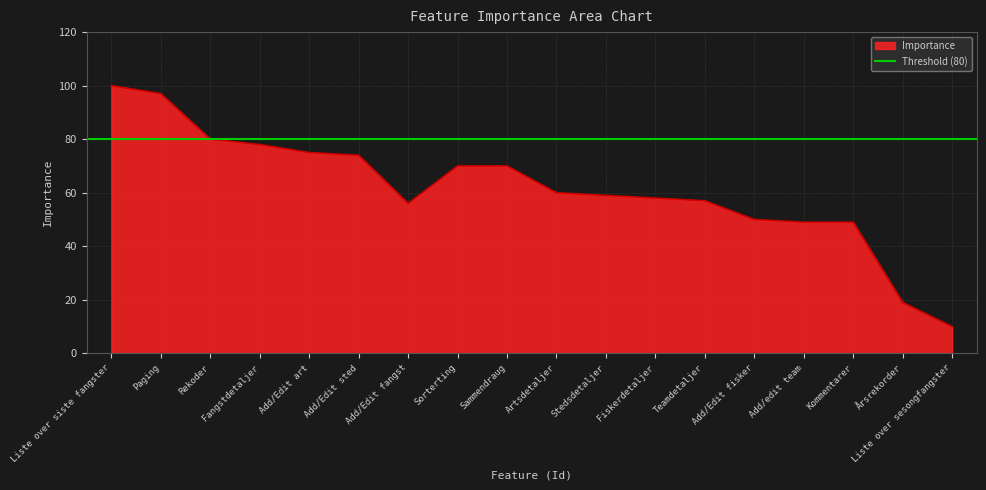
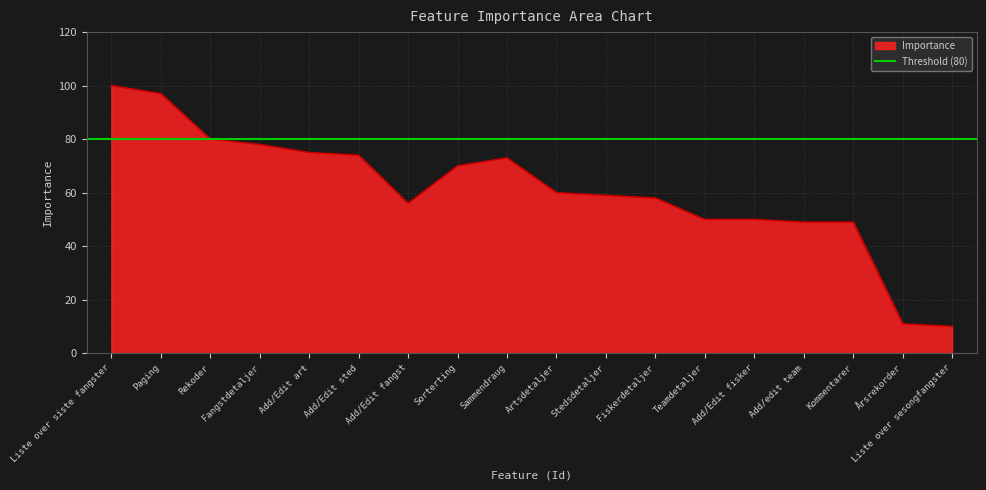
Sammendraug: 70 -> 73
Teamdetaljer: 57 -> 50
Årsrekorder: 19 -> 11
